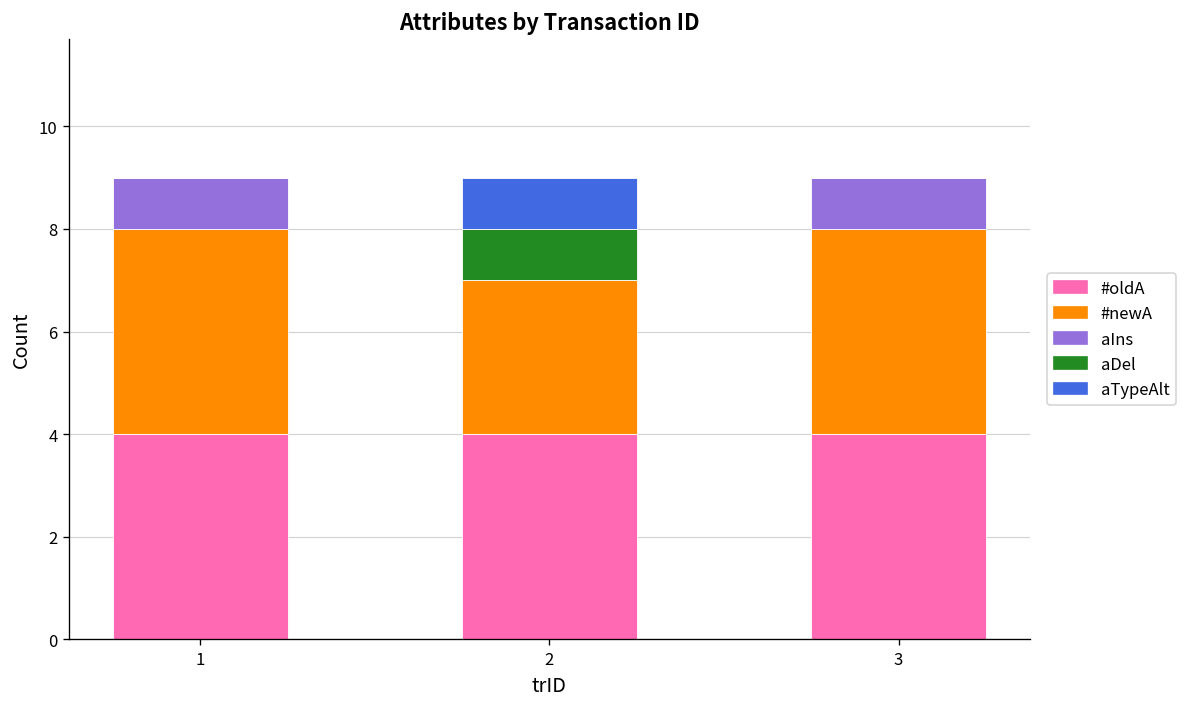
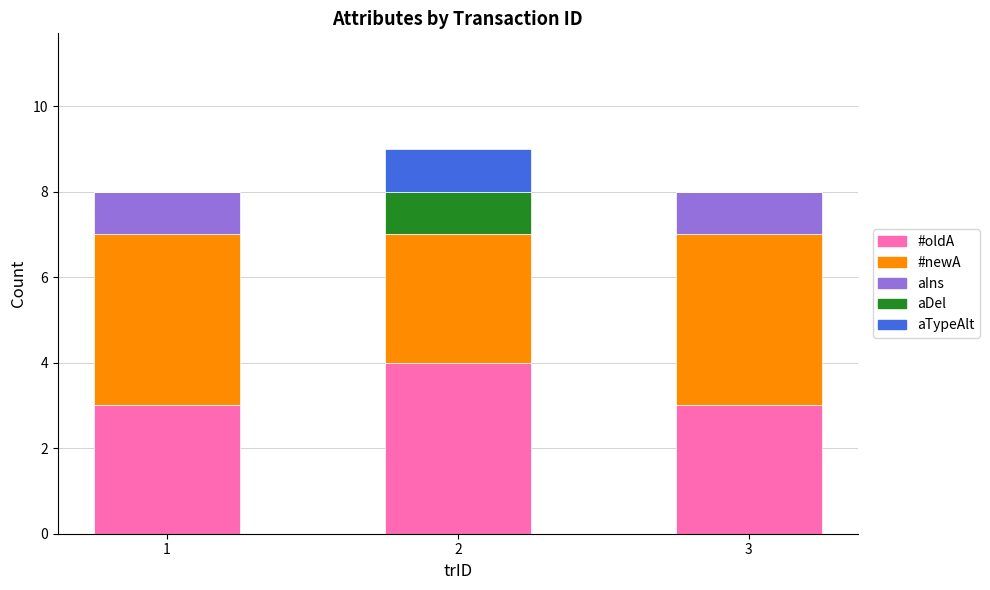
#oldA, 1: 4 -> 3
#oldA, 3: 4 -> 3
